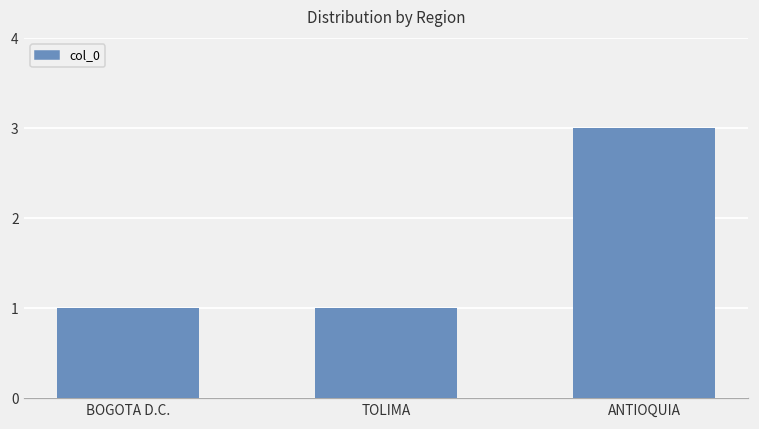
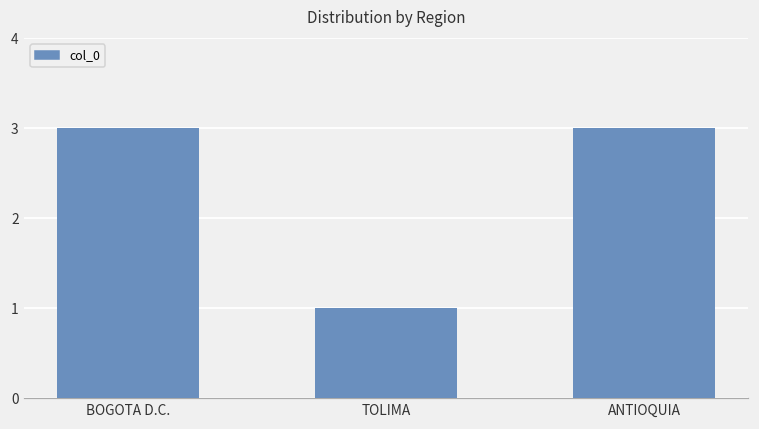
BOGOTA D.C.: 1 -> 3
